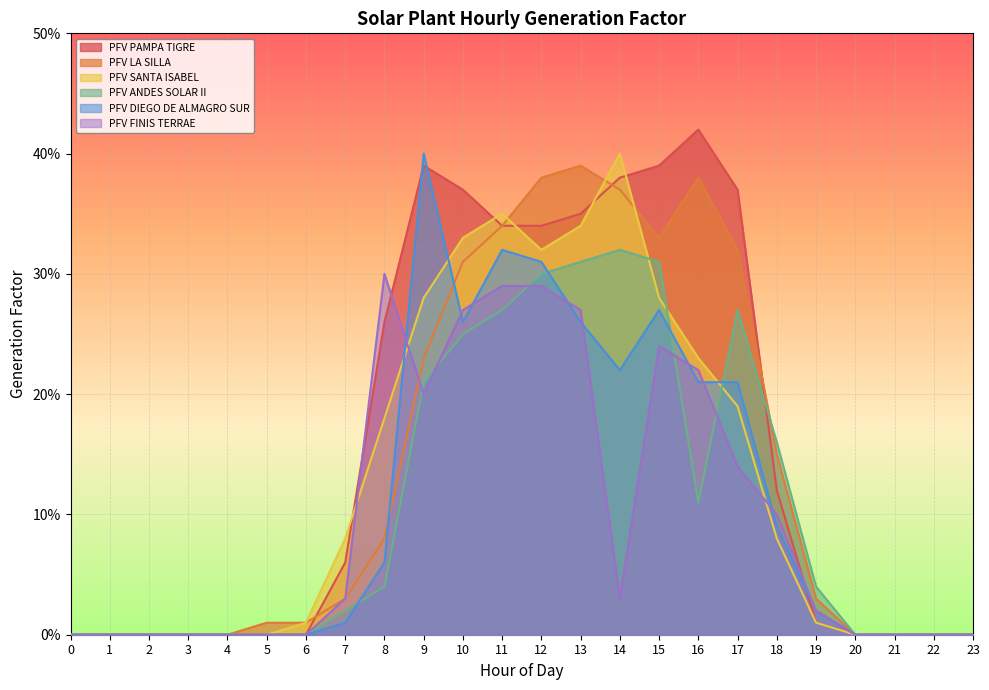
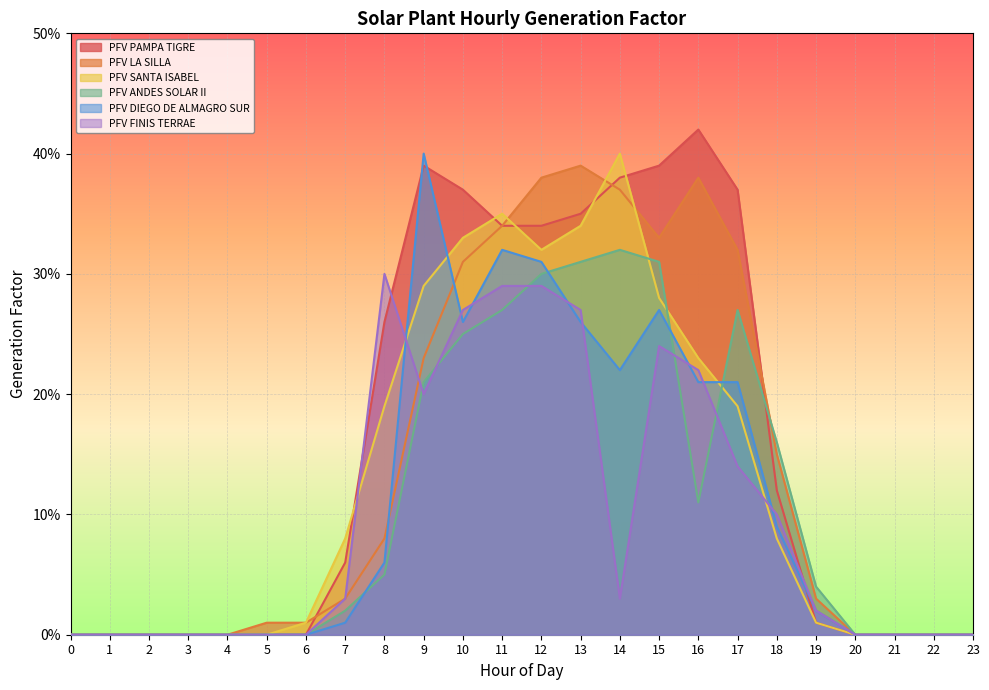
PFV SANTA ISABEL, 8: 18.0% -> 19.0%
PFV ANDES SOLAR II, 8: 4.0% -> 5.0%
PFV SANTA ISABEL, 9: 28.0% -> 29.0%
